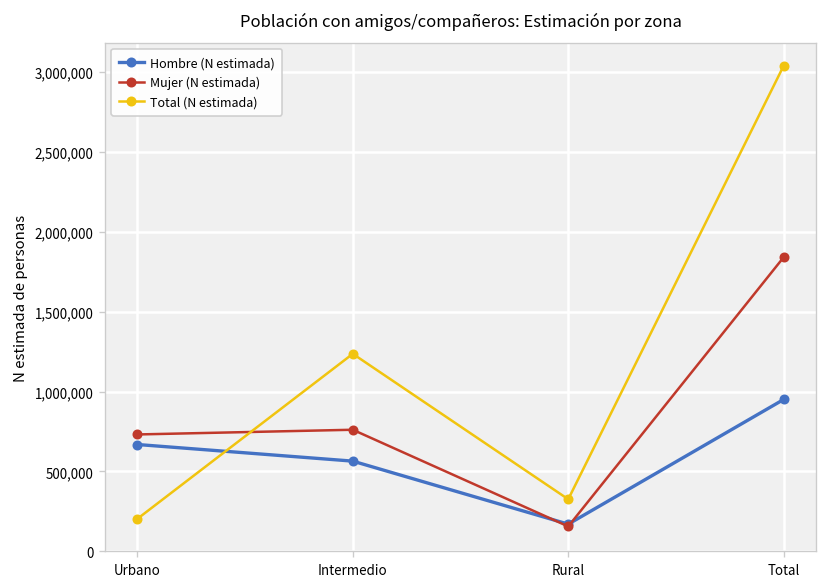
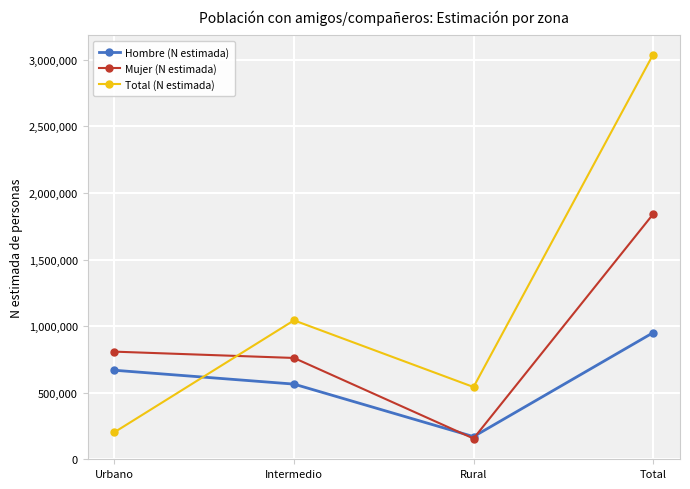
Mujer (N estimada), Urbano: 730,000 -> 810,000
Total (N estimada), Intermedio: 1,240,000 -> 1,040,000
Total (N estimada), Rural: 330,000 -> 540,000
